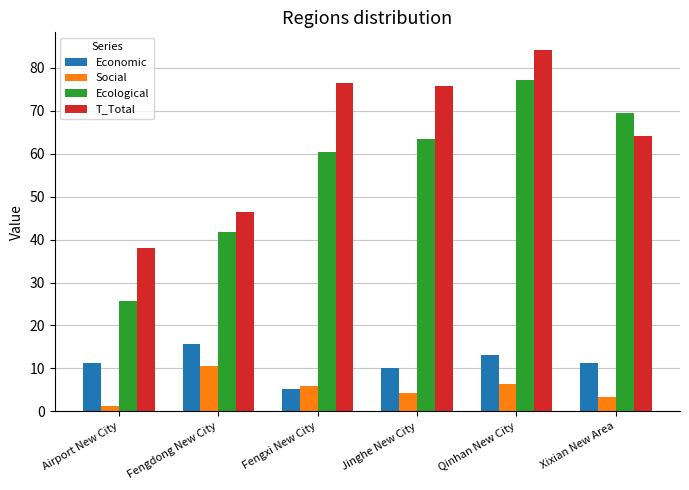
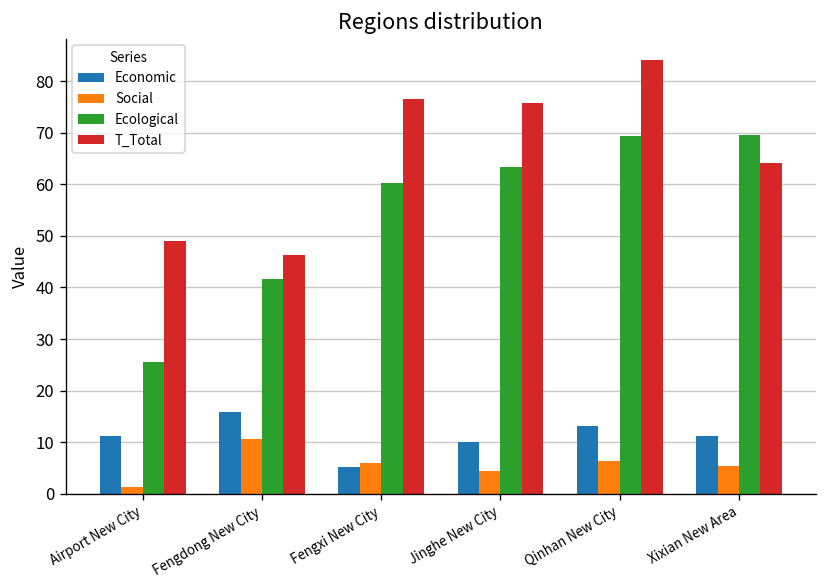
T_Total, Airport New City: 38 -> 49
Ecological, Qinhan New City: 77 -> 69
Social, Xixian New Area: 3 -> 5
